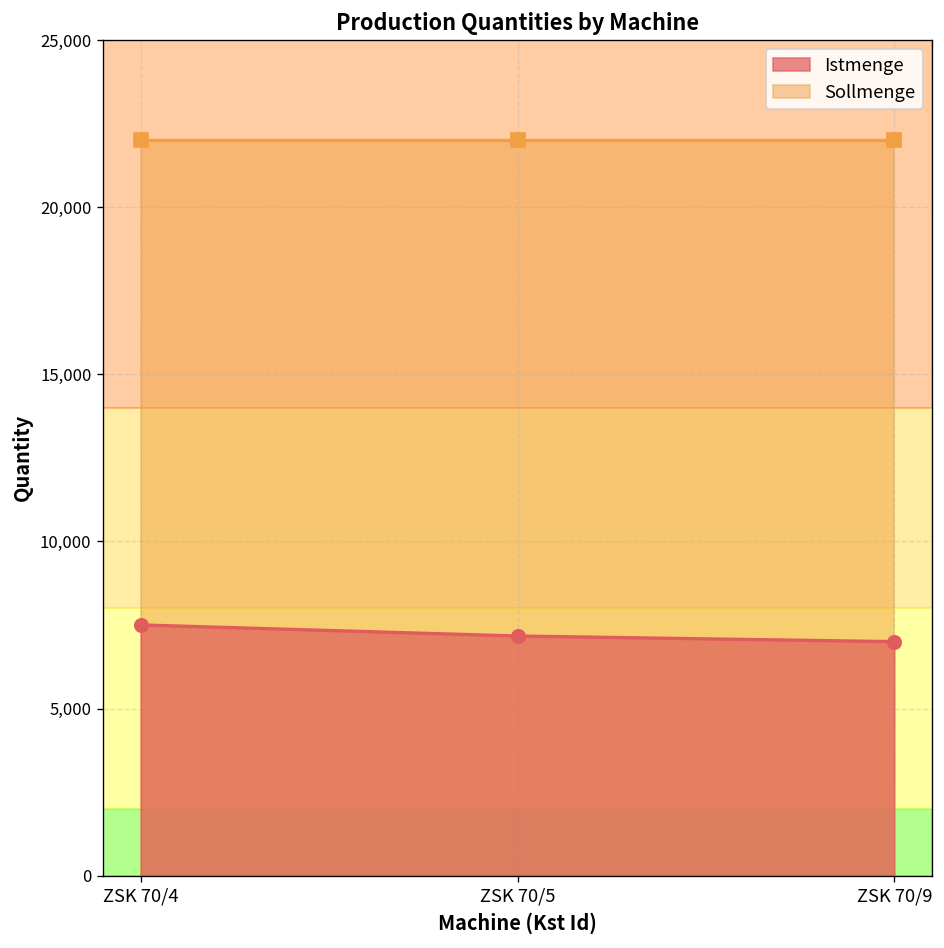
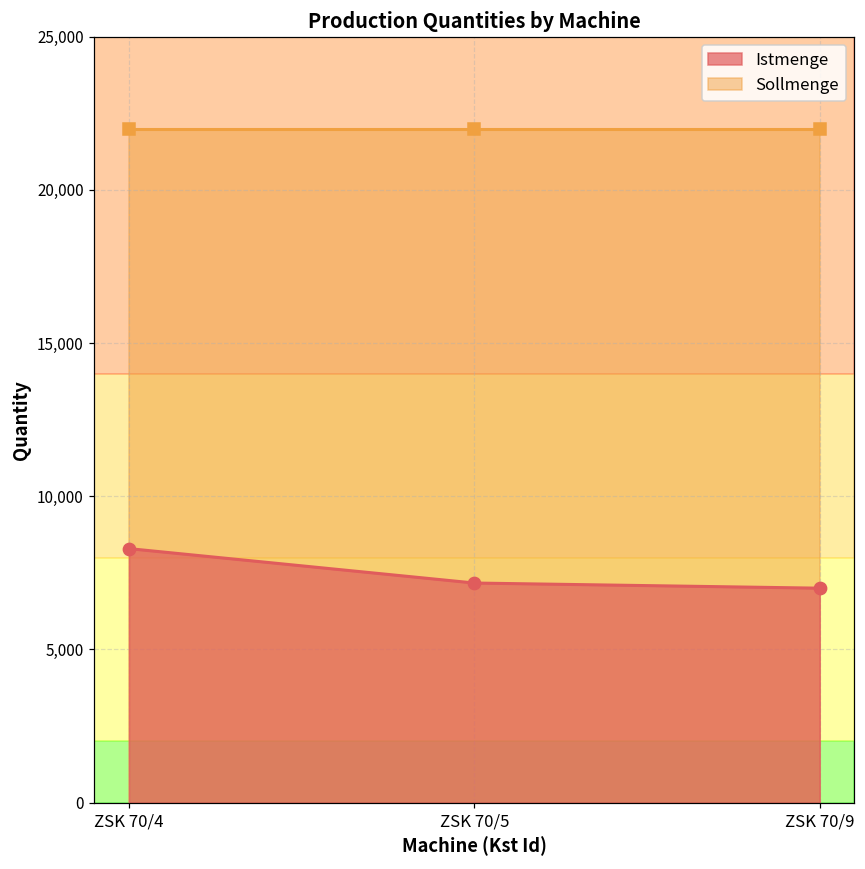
Istmenge, ZSK 70/4: 7,500 -> 8,300
